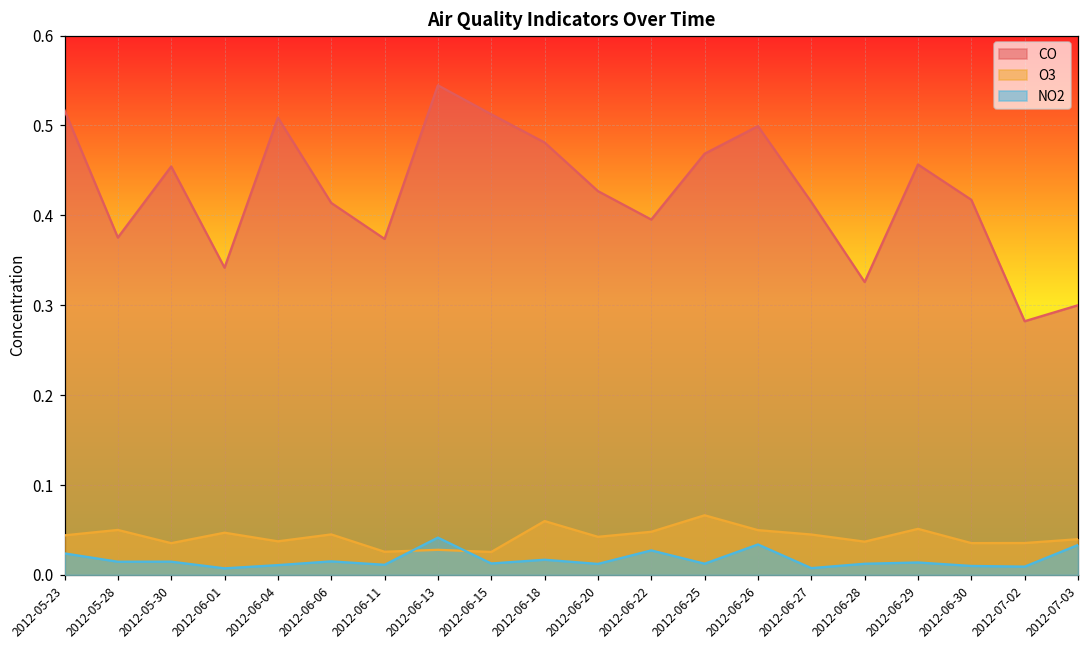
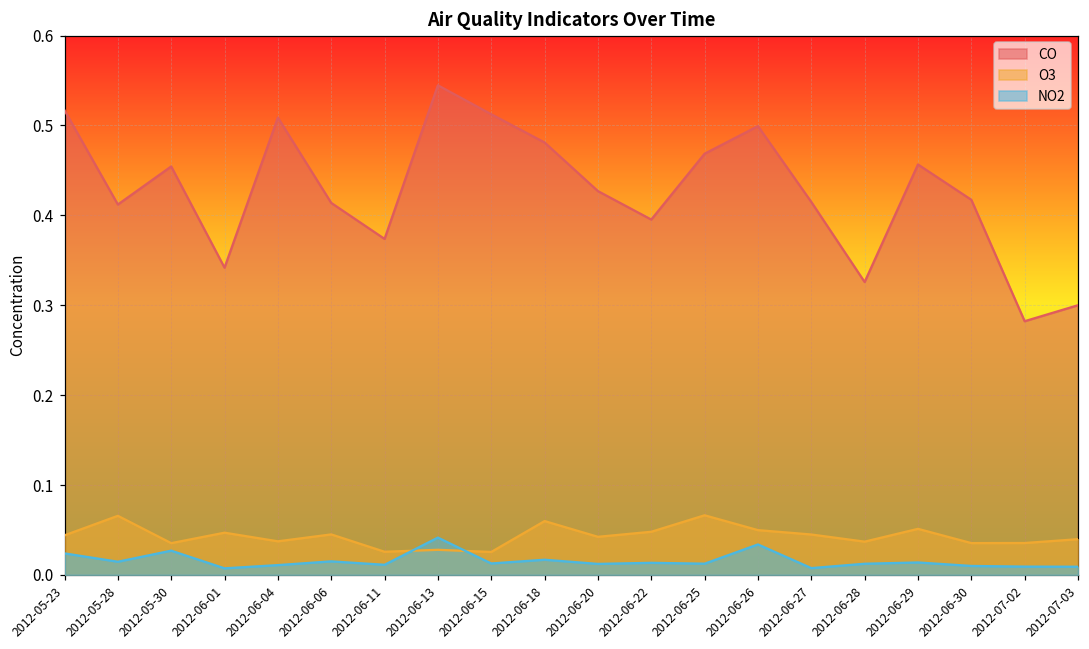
CO, 2012-05-28: 0.38 -> 0.41
O3, 2012-05-28: 0.05 -> 0.07
NO2, 2012-05-30: 0.01 -> 0.03
NO2, 2012-06-22: 0.03 -> 0.01
NO2, 2012-07-03: 0.03 -> 0.01
